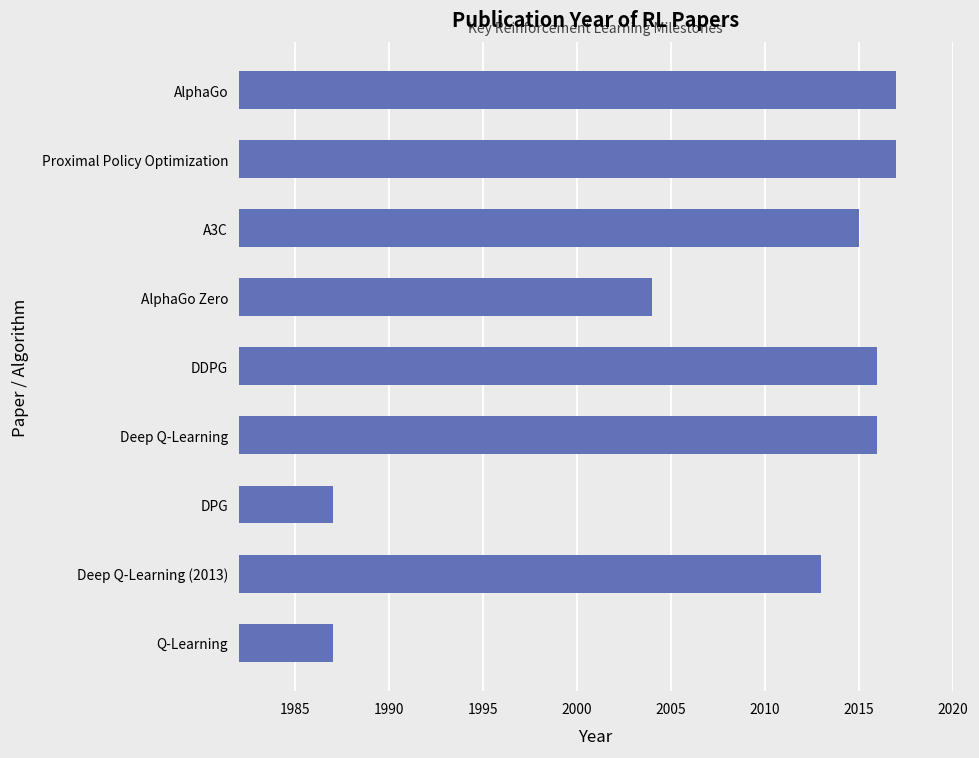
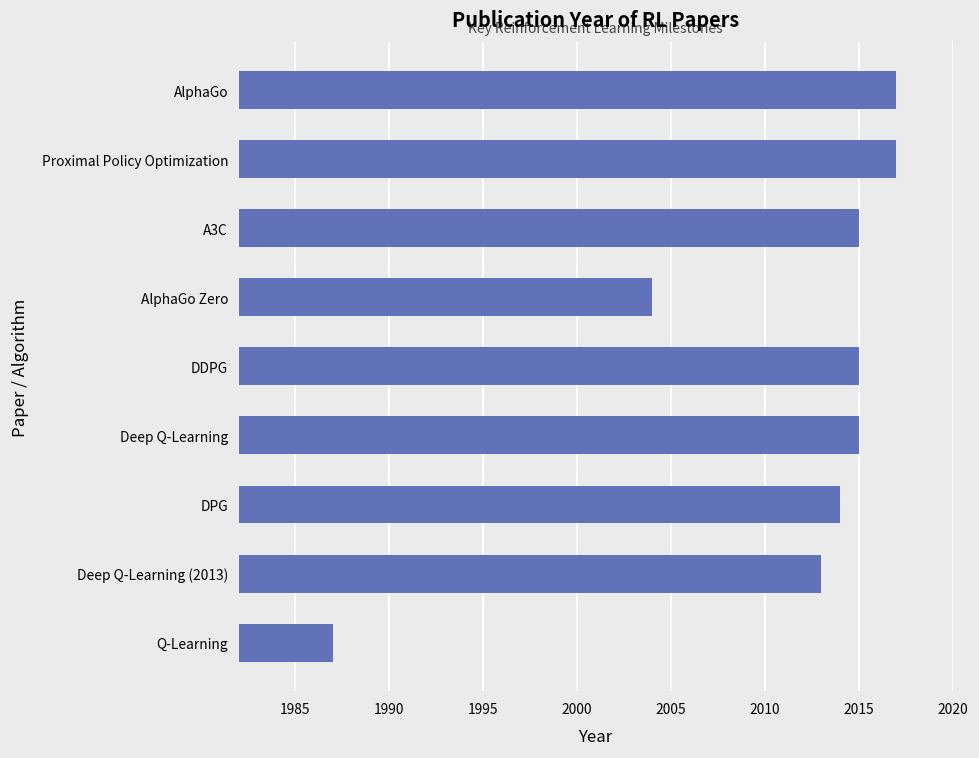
DDPG: 2016 -> 2015
Deep Q-Learning: 2016 -> 2015
DPG: 1987 -> 2014
